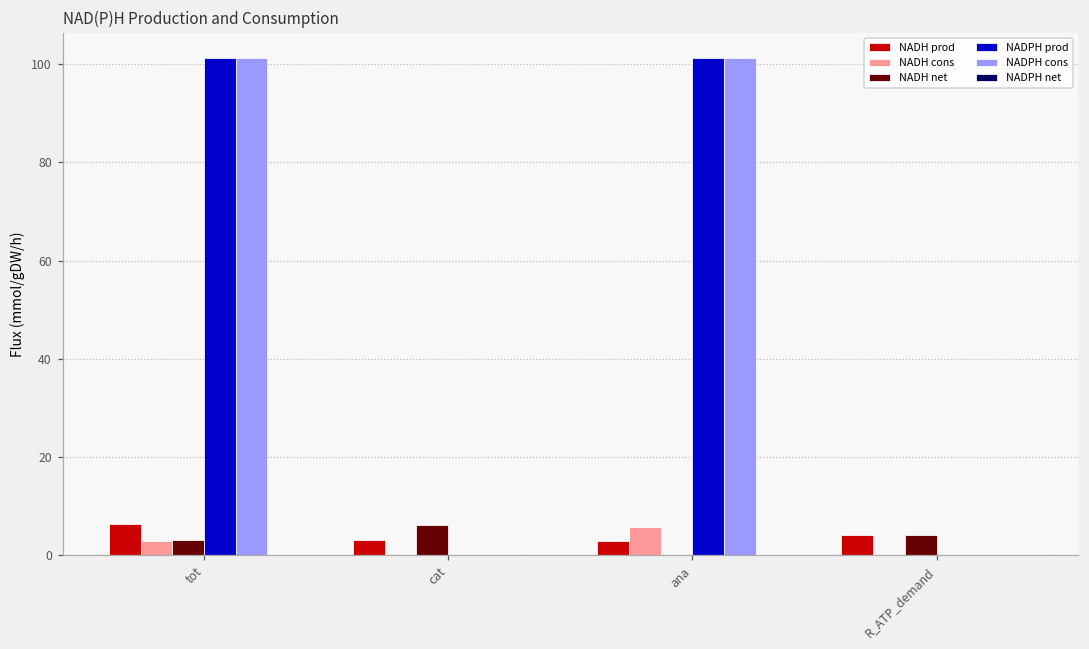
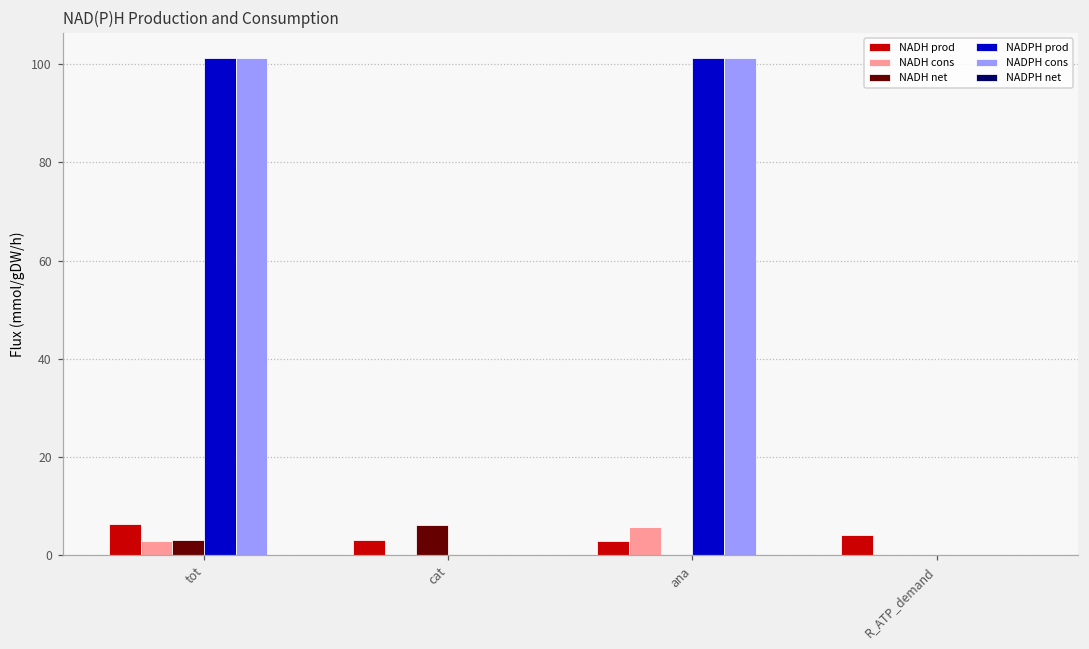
NADH net, R_ATP_demand: 4 -> 0
